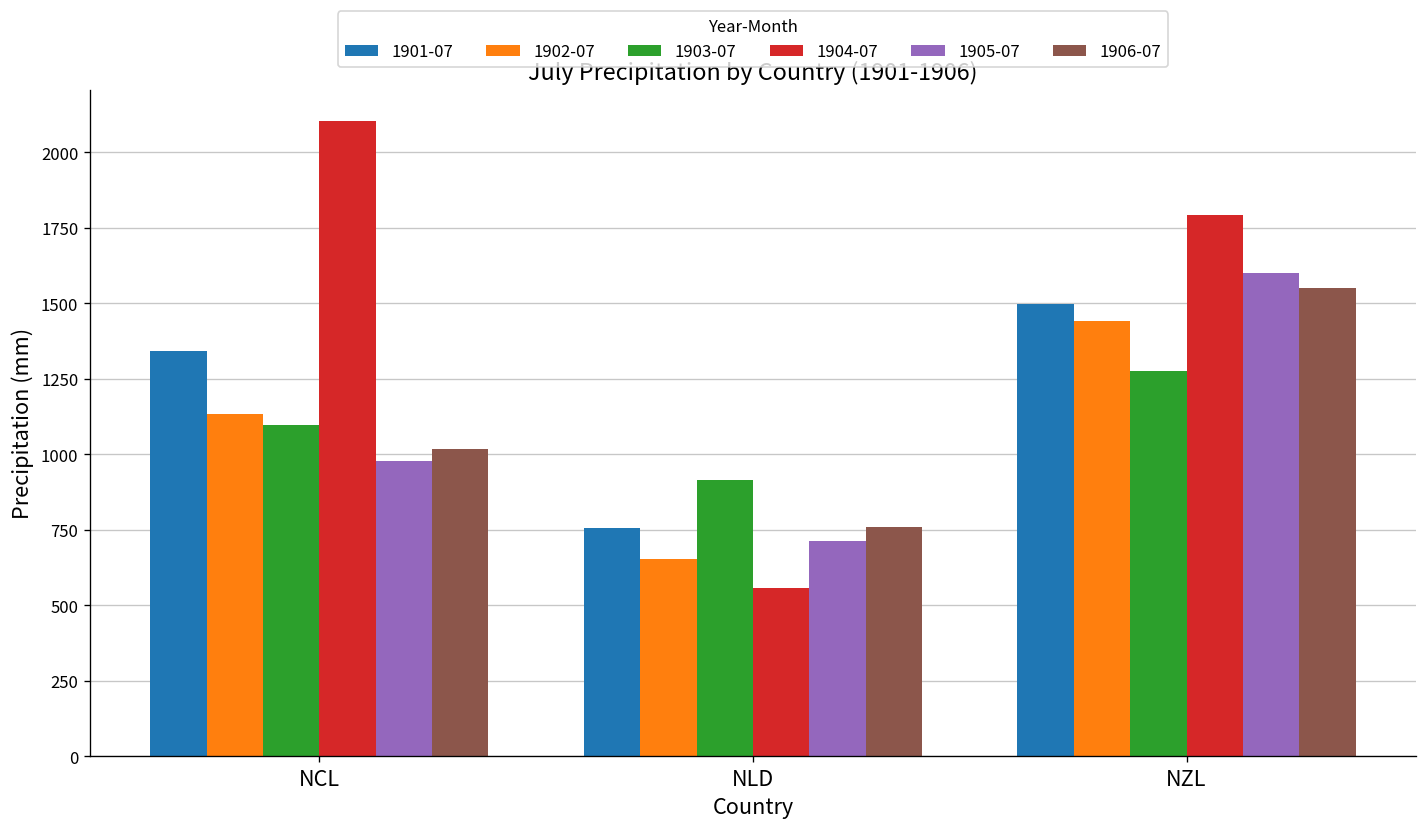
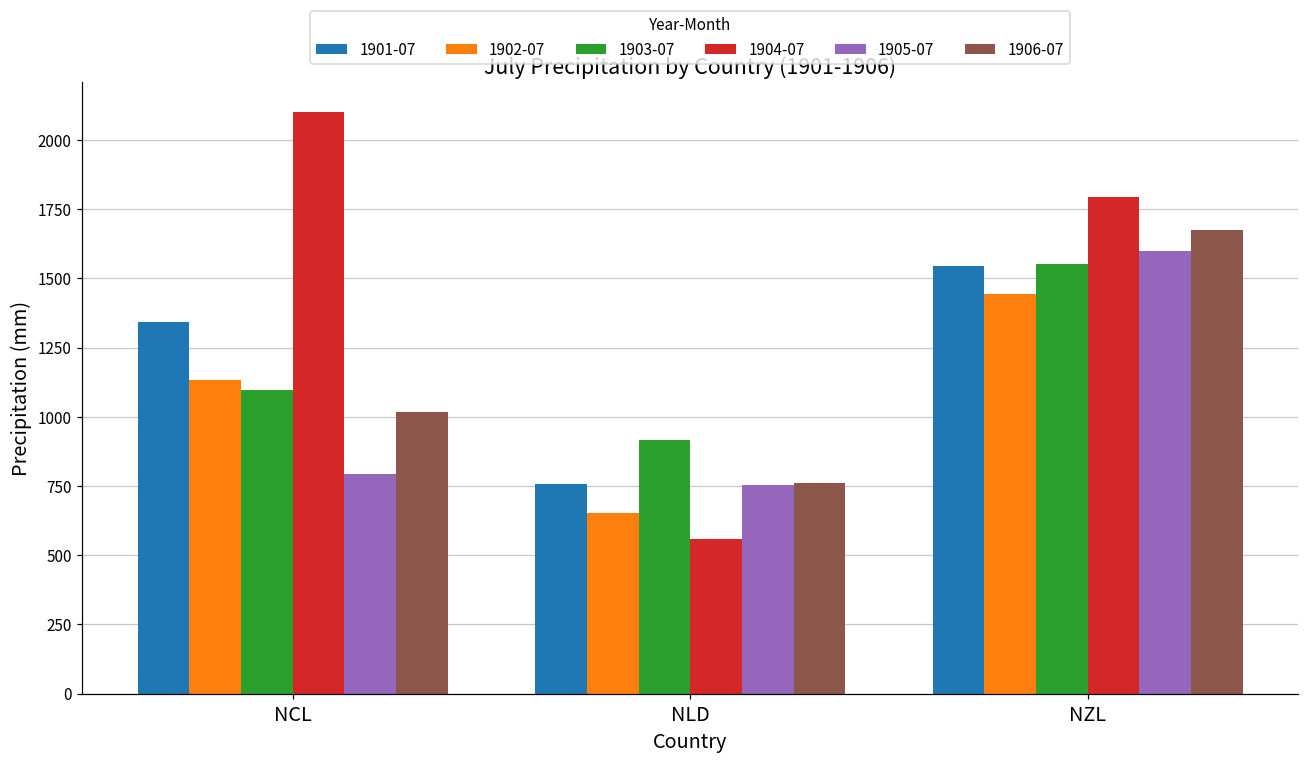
1905-07, NCL: 980 -> 790
1905-07, NLD: 710 -> 750
1901-07, NZL: 1500 -> 1540
1903-07, NZL: 1280 -> 1550
1906-07, NZL: 1550 -> 1670
